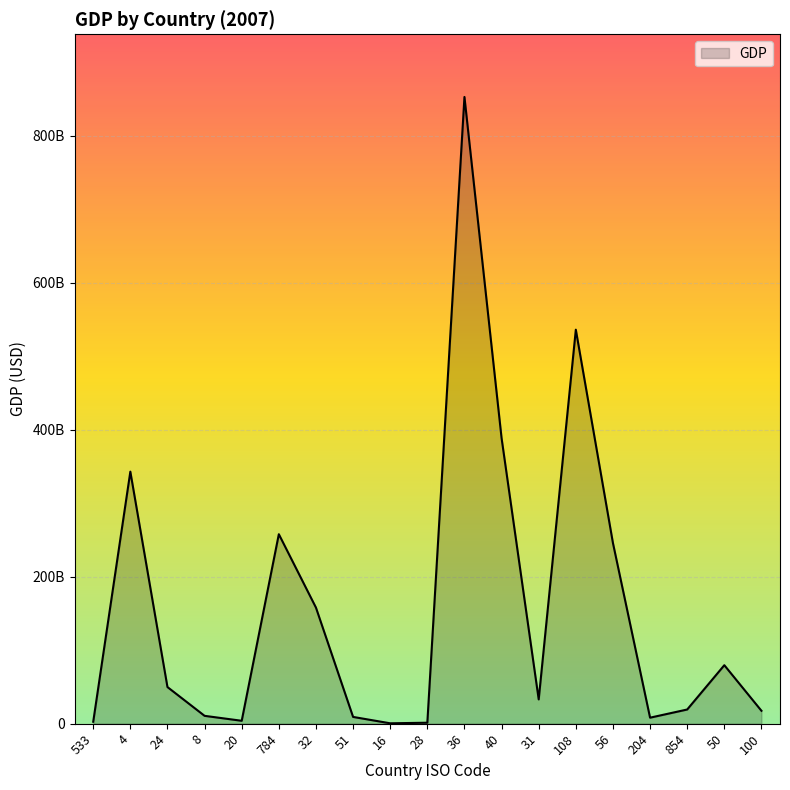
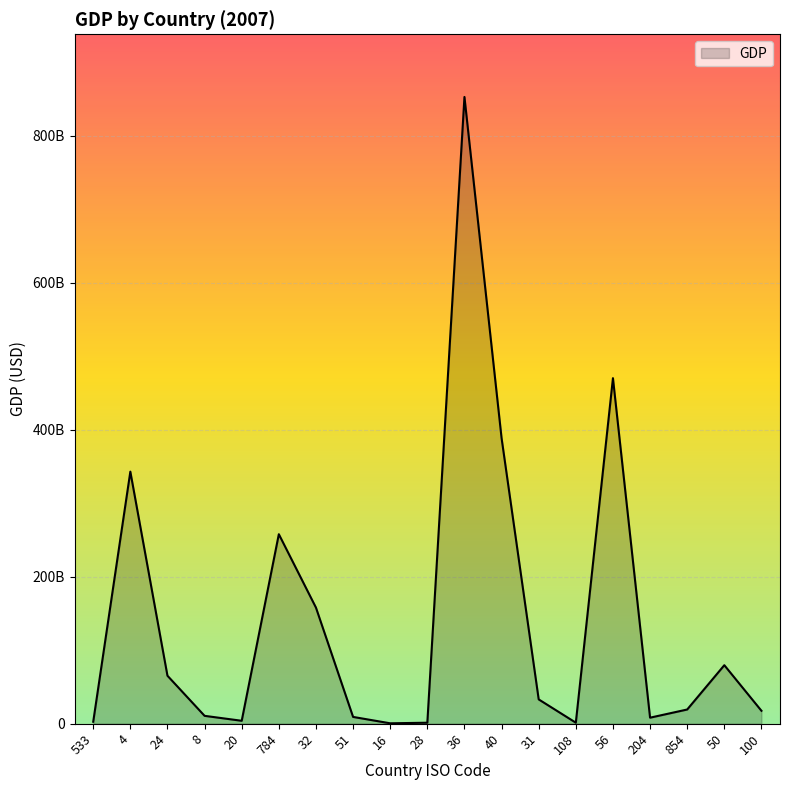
24: 50000000000 -> 70000000000
108: 540000000000 -> 0
56: 250000000000 -> 470000000000
